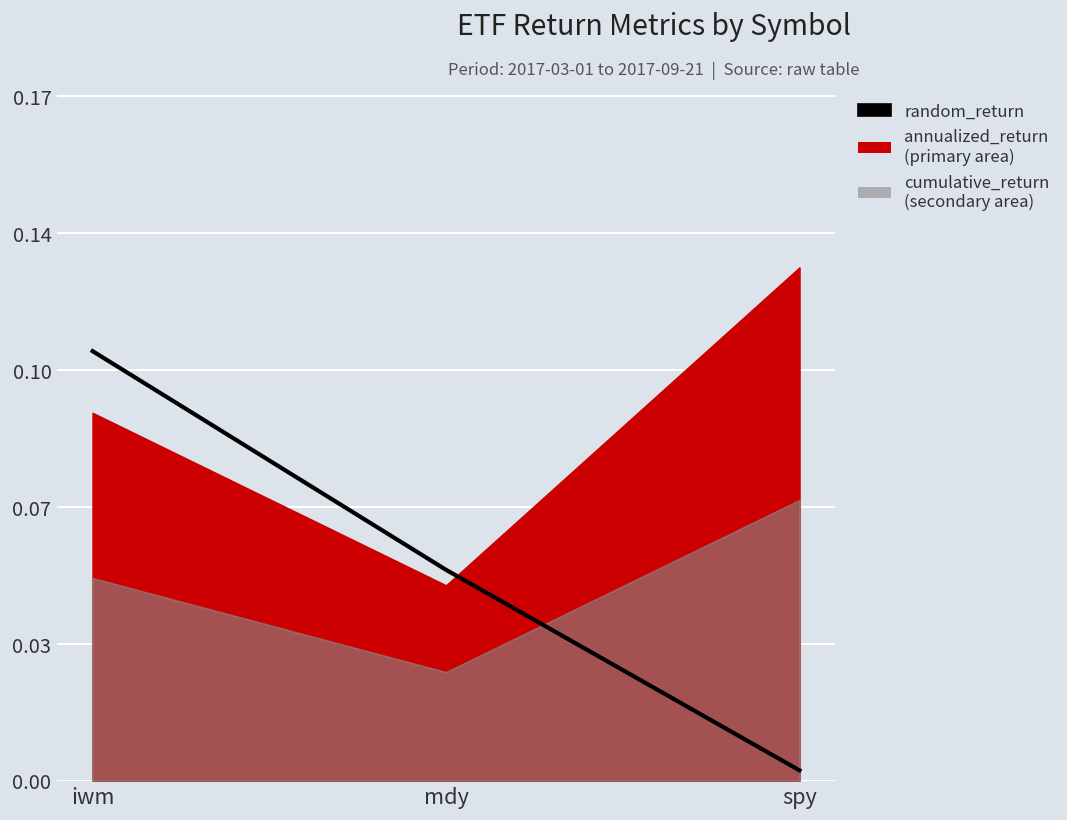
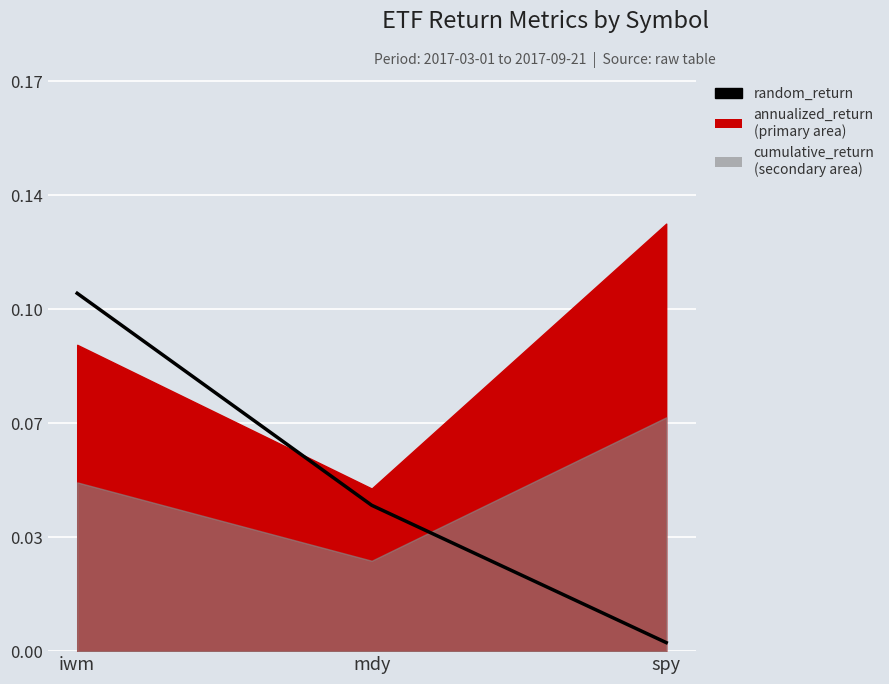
random_return, mdy: 0.052 -> 0.043
